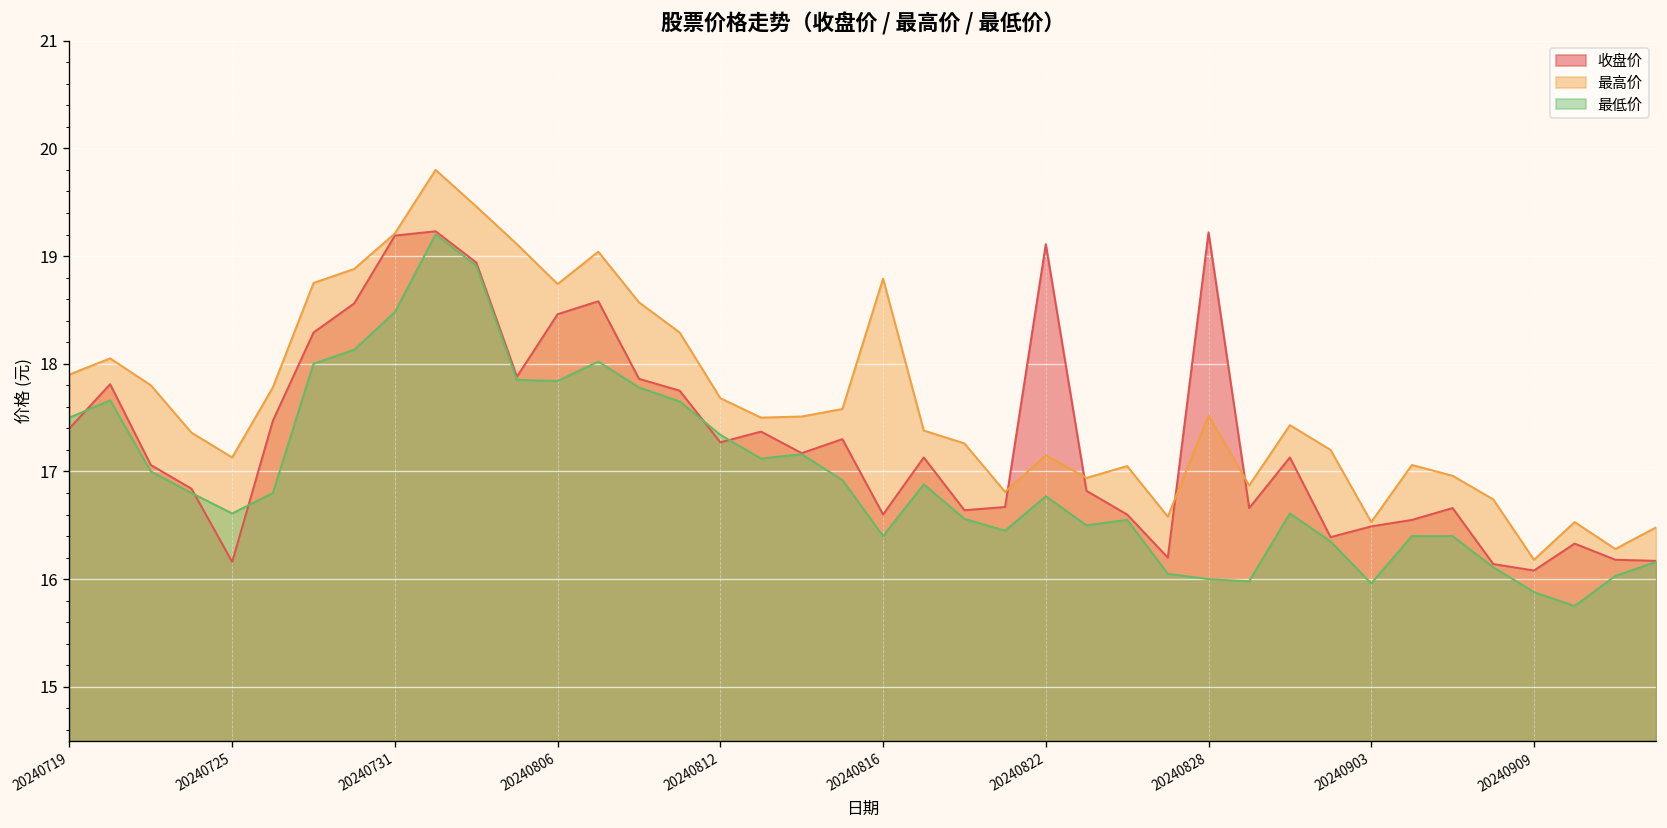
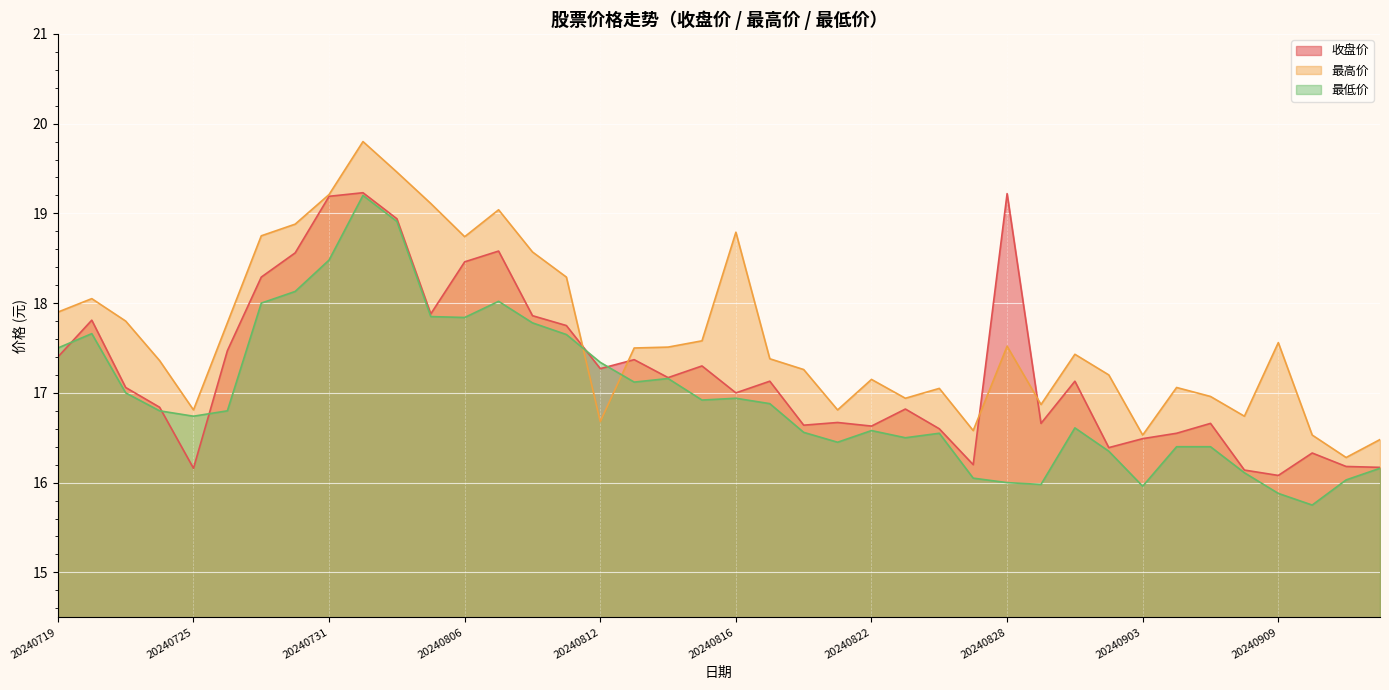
最高价, 20240725: 17.1 -> 16.8
最低价, 20240725: 16.6 -> 16.7
最高价, 20240812: 17.7 -> 16.7
收盘价, 20240816: 16.6 -> 17.0
最低价, 20240816: 16.4 -> 16.9
收盘价, 20240822: 19.1 -> 16.6
最低价, 20240822: 16.8 -> 16.6
最高价, 20240909: 16.2 -> 17.6
